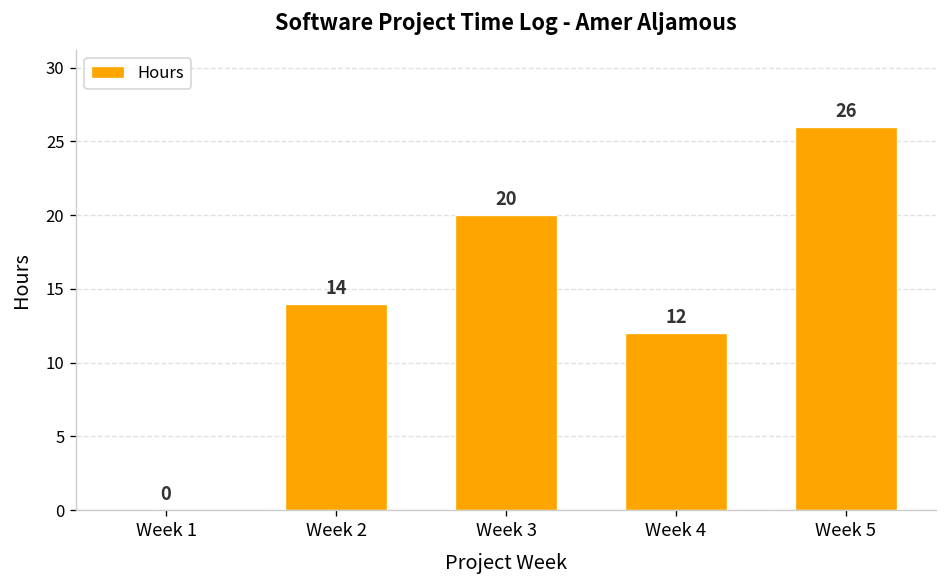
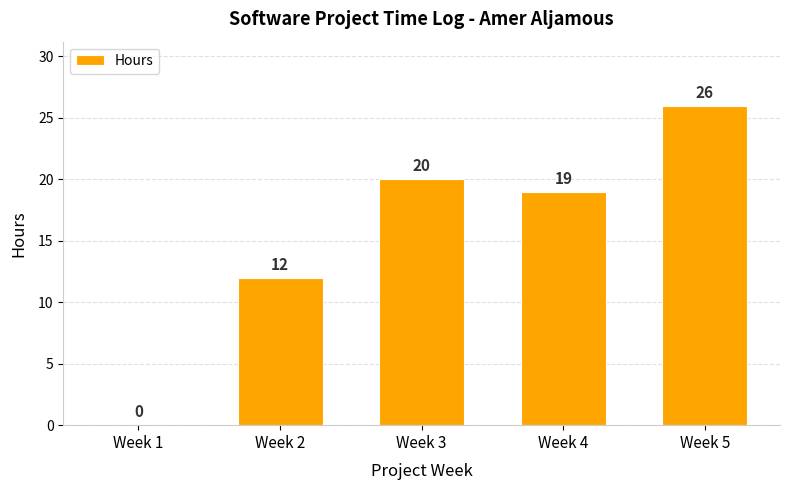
Week 2: 14 -> 12
Week 4: 12 -> 19
